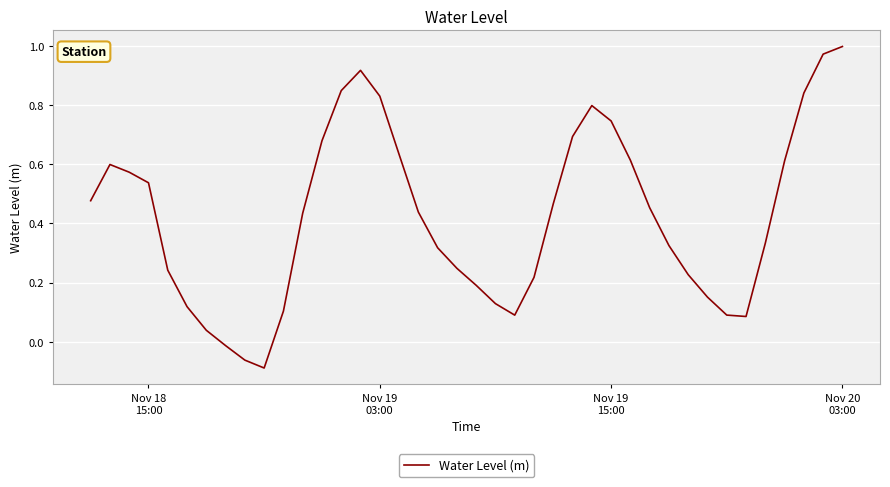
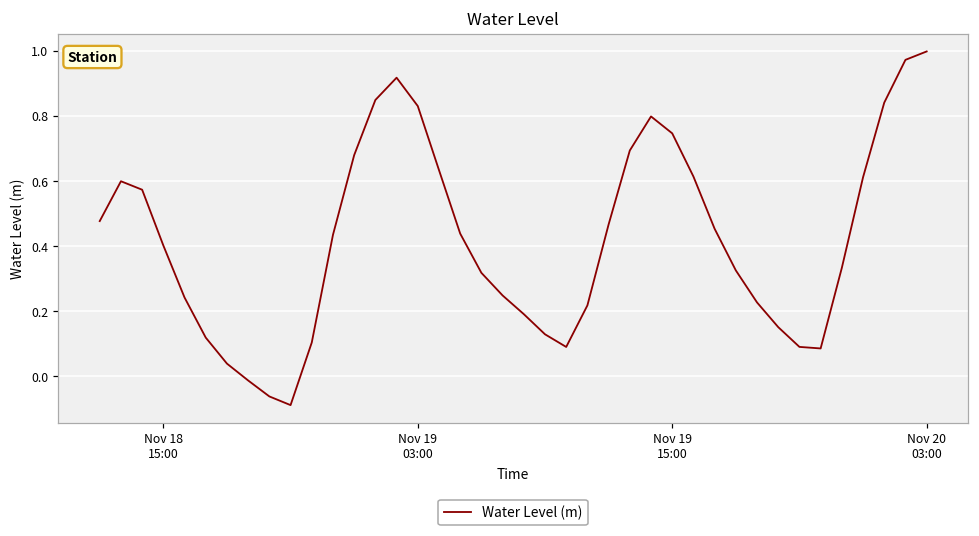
Nov 18 15:00: 0.54 -> 0.40
